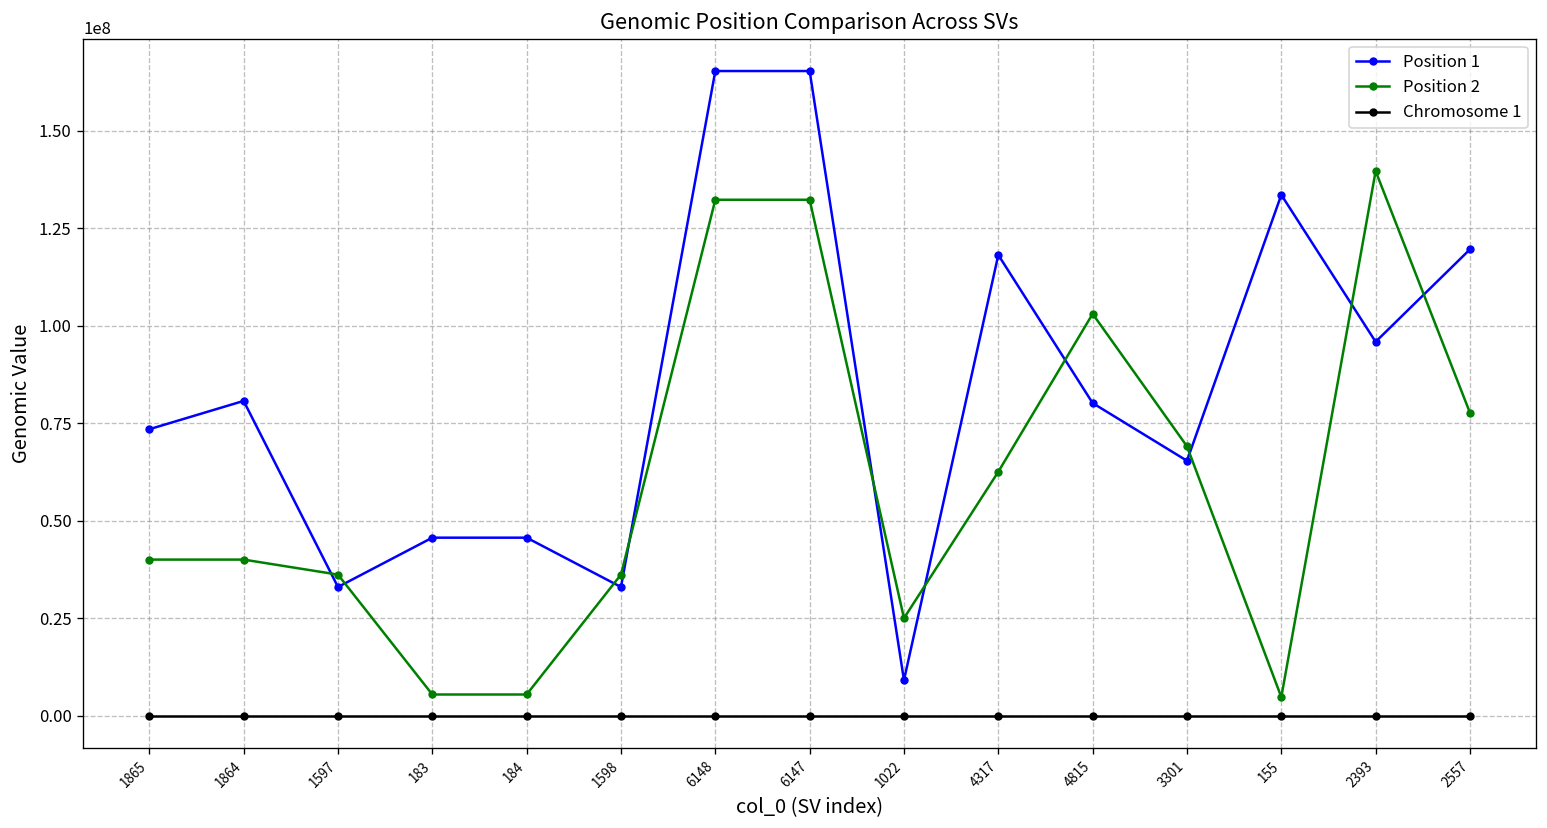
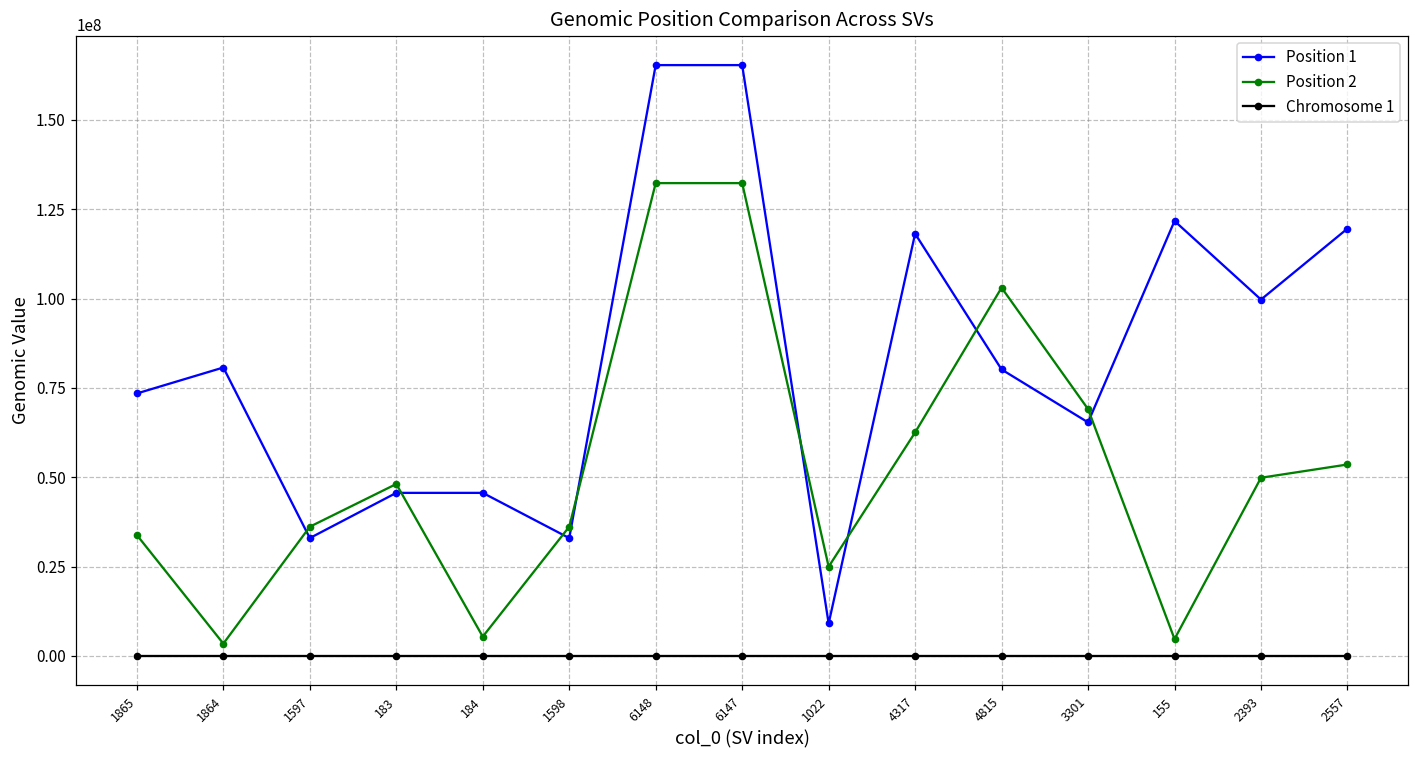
Position 2, 1865: 40000000 -> 34000000
Position 2, 1864: 40000000 -> 3000000
Position 2, 183: 5000000 -> 48000000
Position 1, 155: 134000000 -> 122000000
Position 1, 2393: 96000000 -> 100000000
Position 2, 2393: 140000000 -> 50000000
Position 2, 2557: 78000000 -> 54000000
